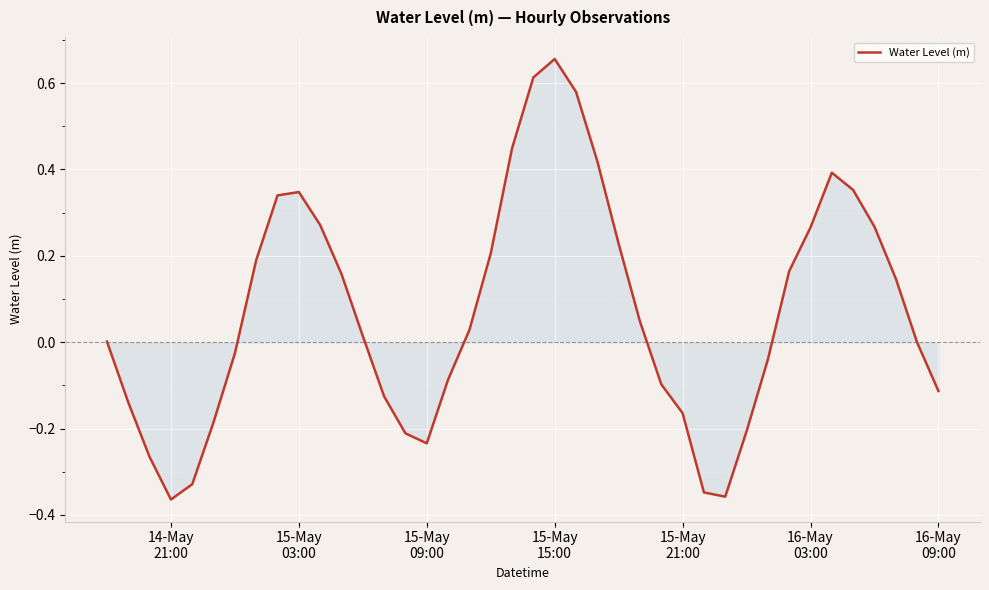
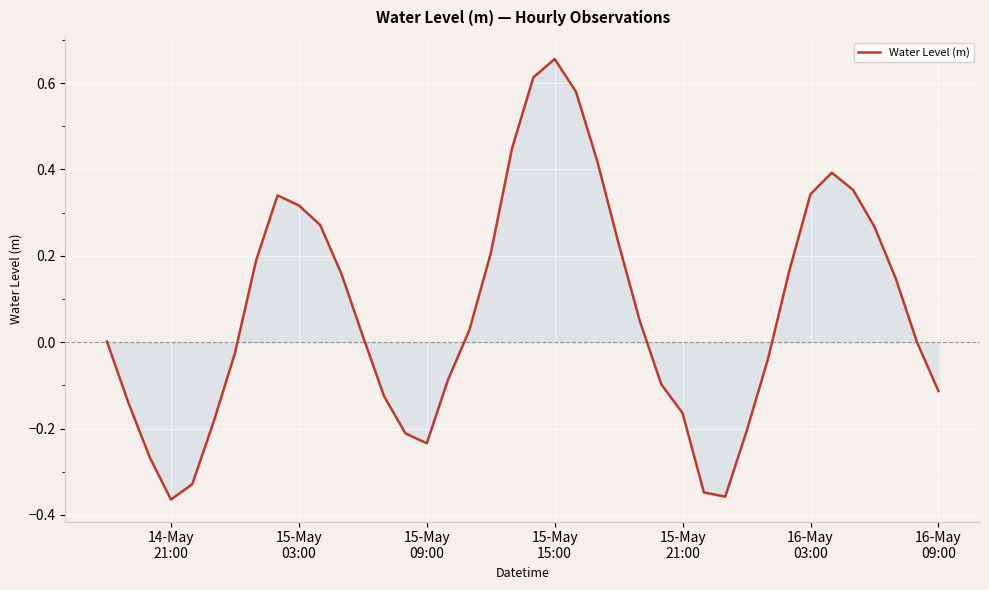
Water Level (m), 15-May 03:00: 0.35 -> 0.32
Water Level (m), 16-May 03:00: 0.27 -> 0.34
